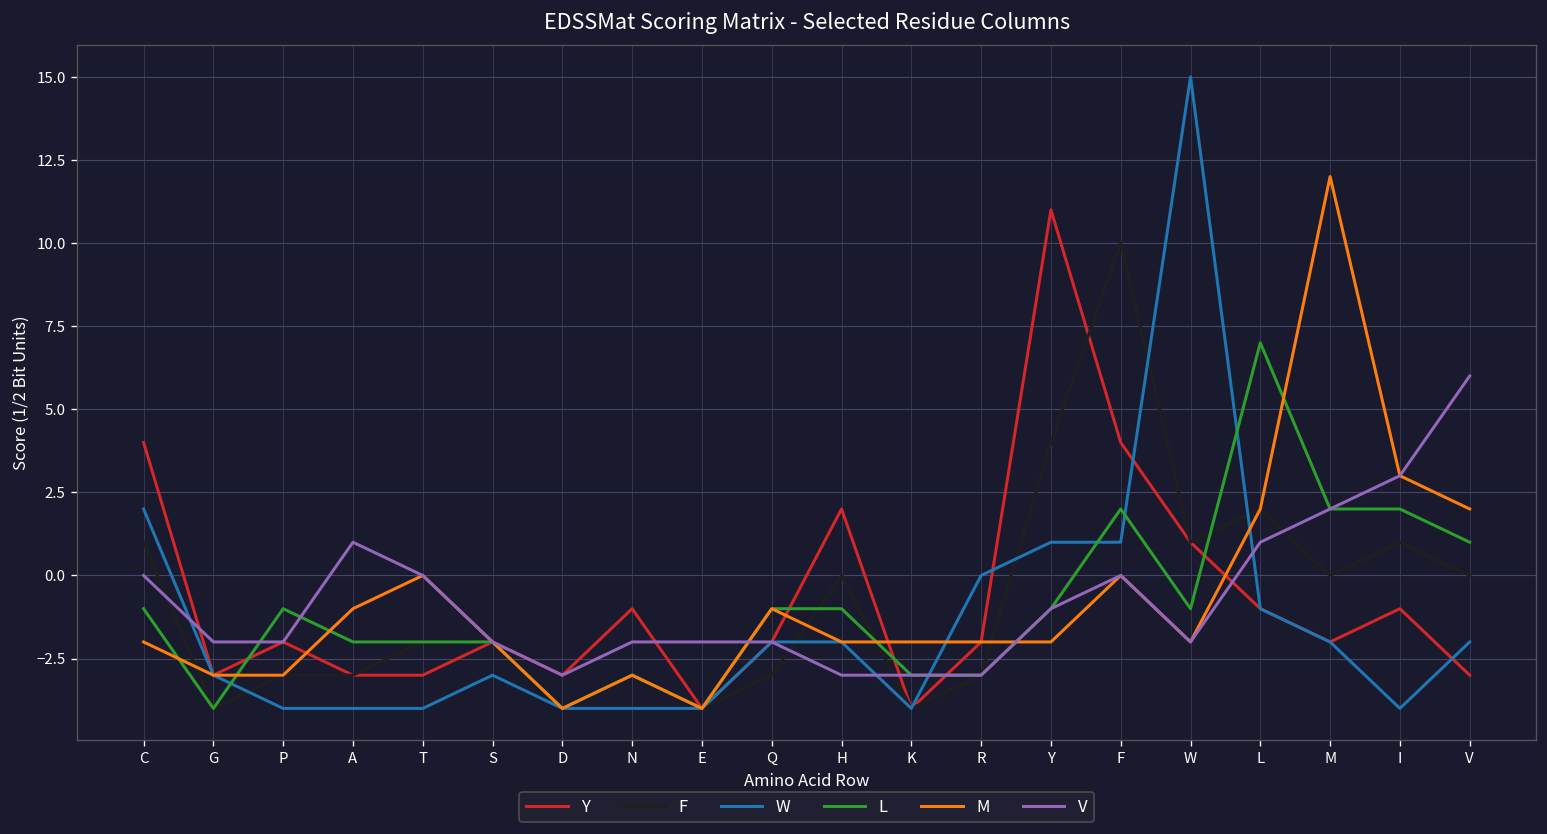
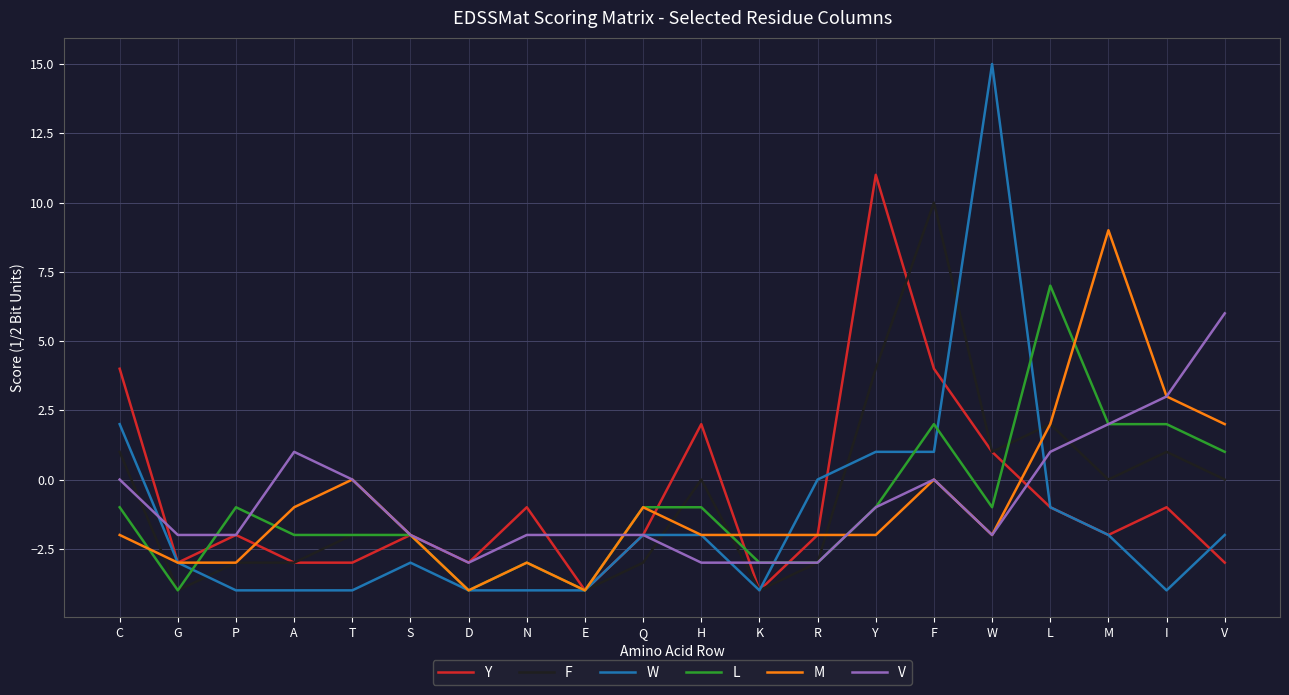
M, M: 12 -> 9
